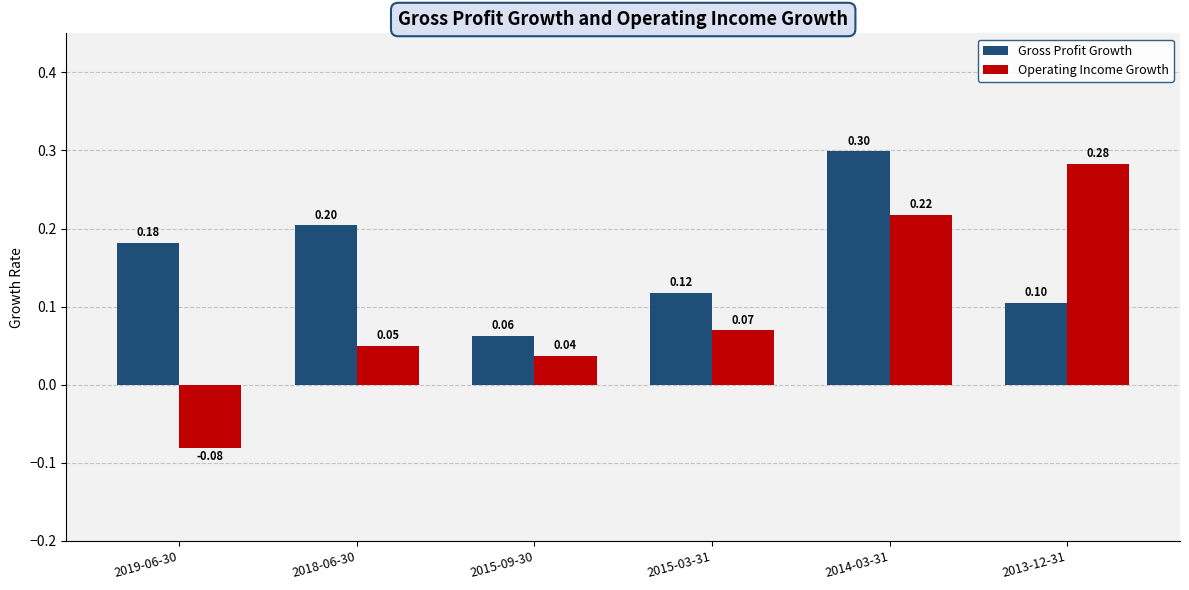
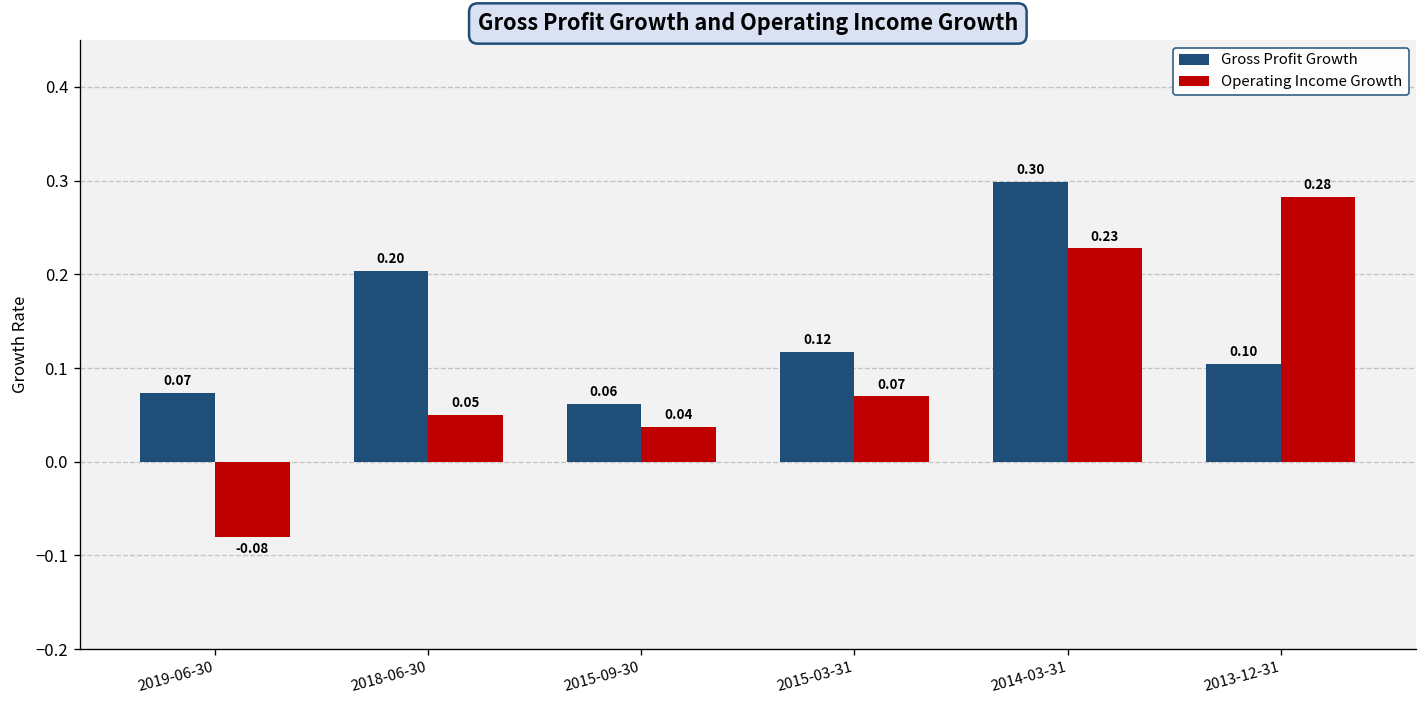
Gross Profit Growth, 2019-06-30: 0.18 -> 0.07
Operating Income Growth, 2014-03-31: 0.22 -> 0.23
